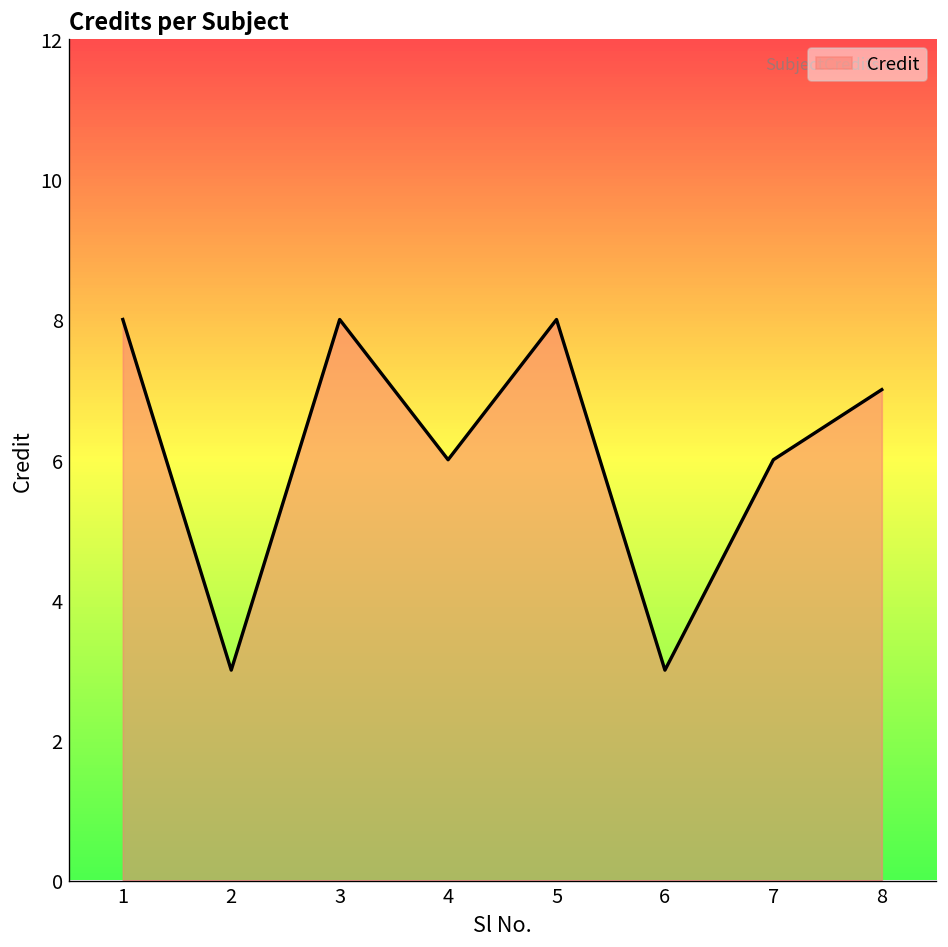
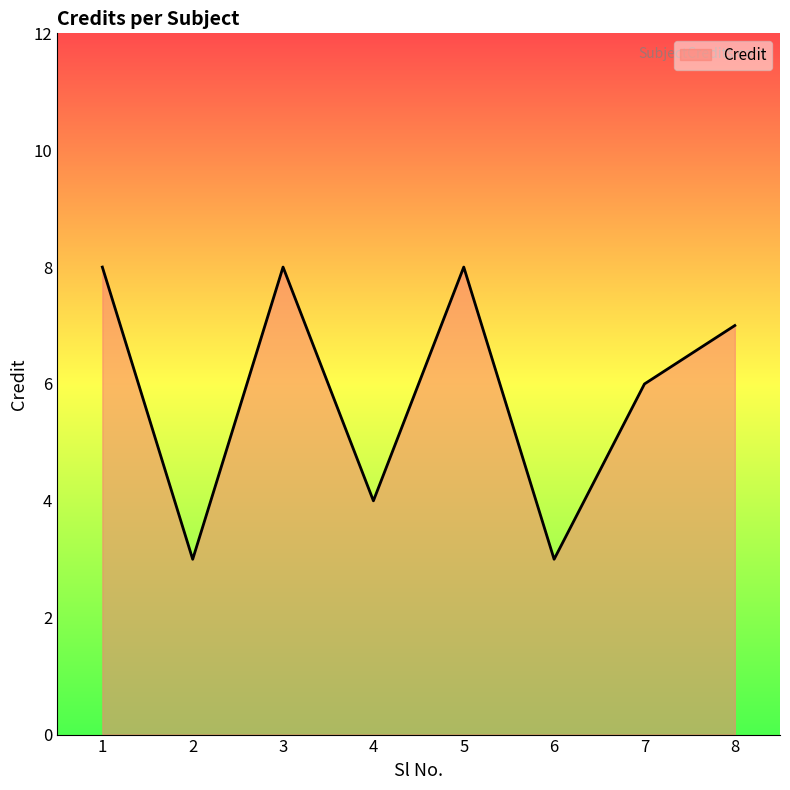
4: 6 -> 4
